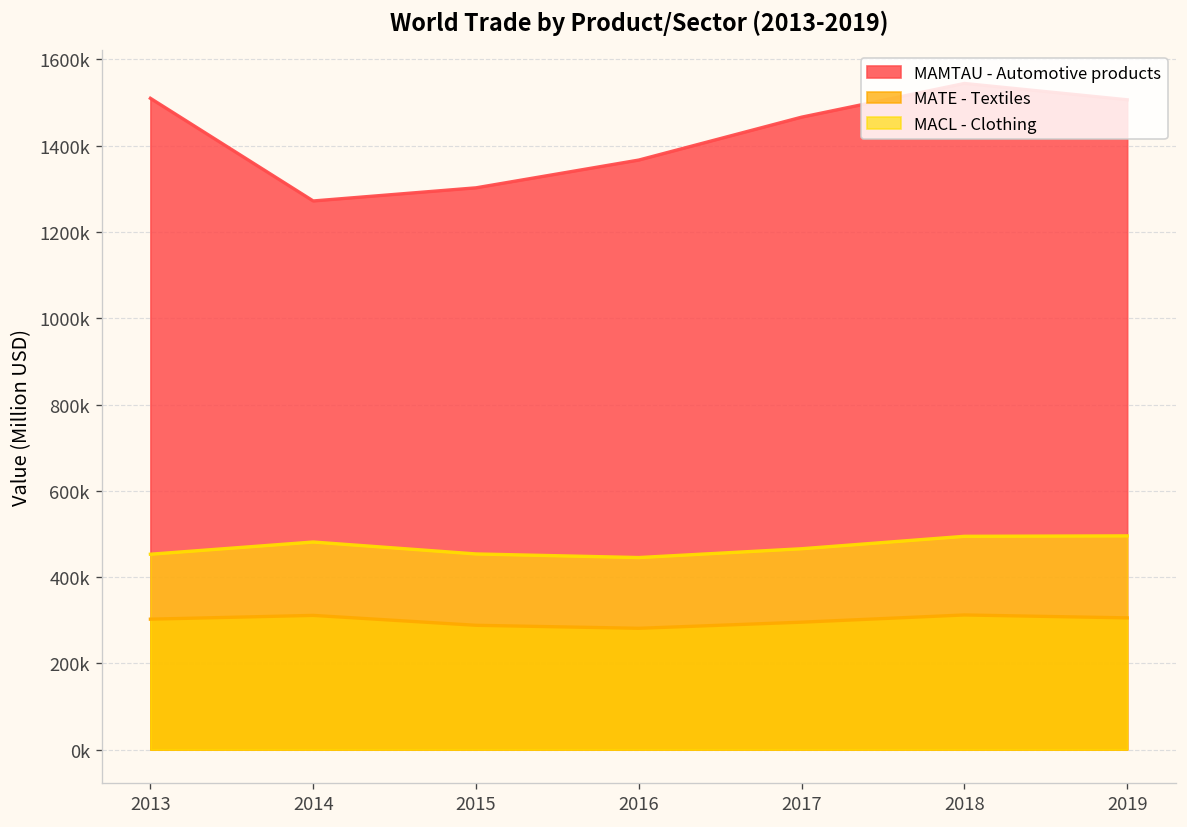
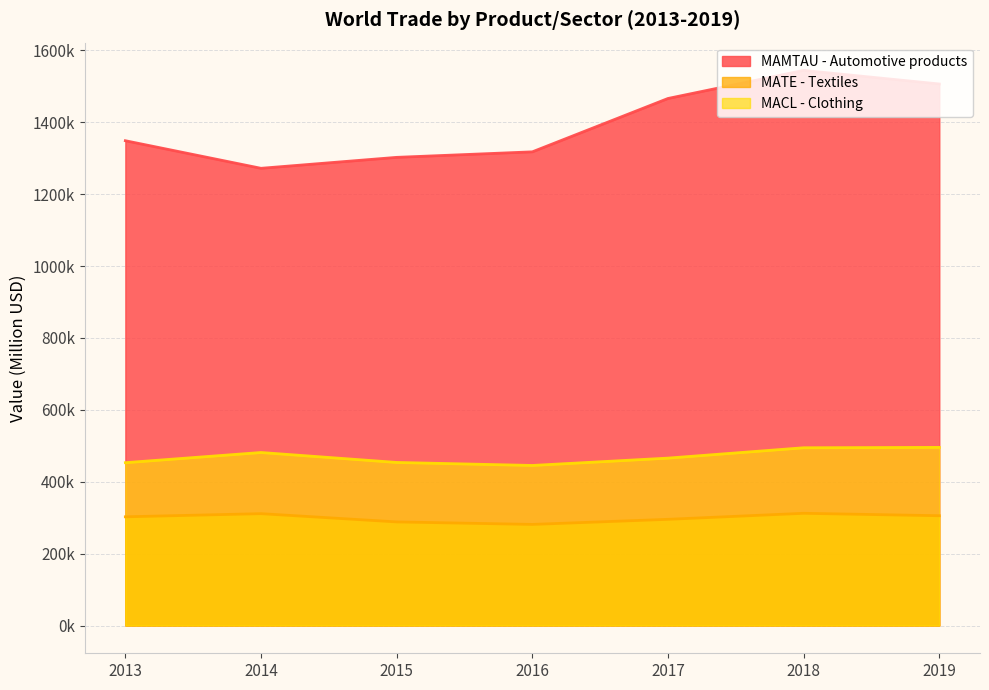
MAMTAU - Automotive products, 2013: 1510000 -> 1350000
MAMTAU - Automotive products, 2016: 1370000 -> 1320000
